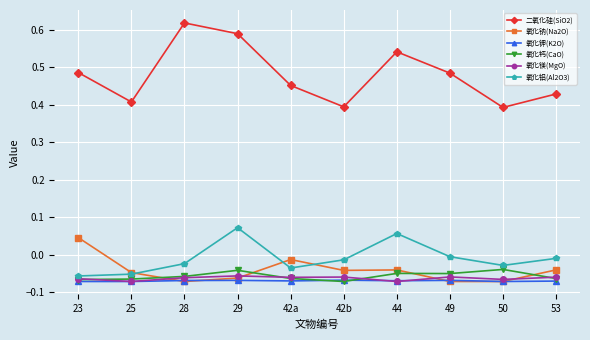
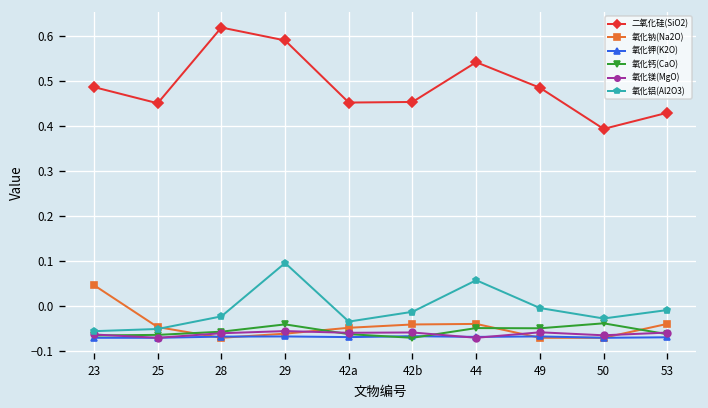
二氧化硅(SiO2), 25: 0.41 -> 0.45
氧化铝(Al2O3), 29: 0.07 -> 0.09
氧化钠(Na2O), 42a: -0.01 -> -0.05
二氧化硅(SiO2), 42b: 0.39 -> 0.45
